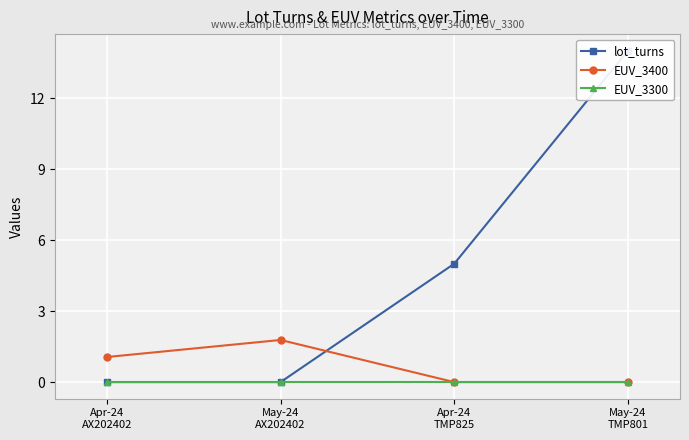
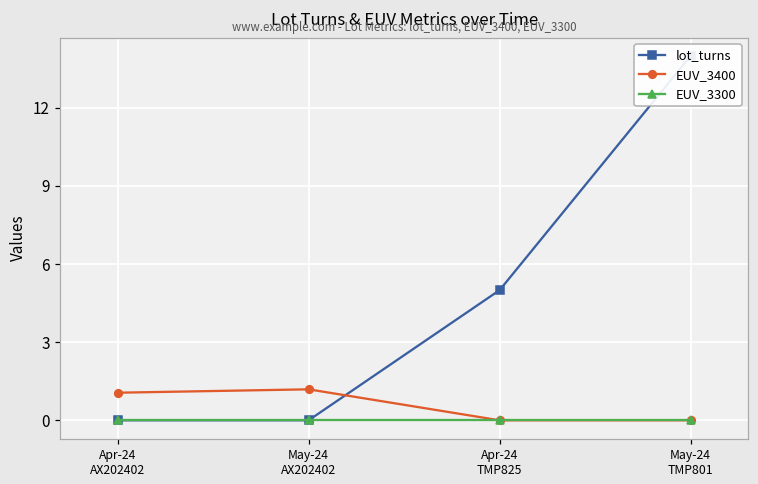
EUV_3400, May-24 AX202402: 1.8 -> 1.2
